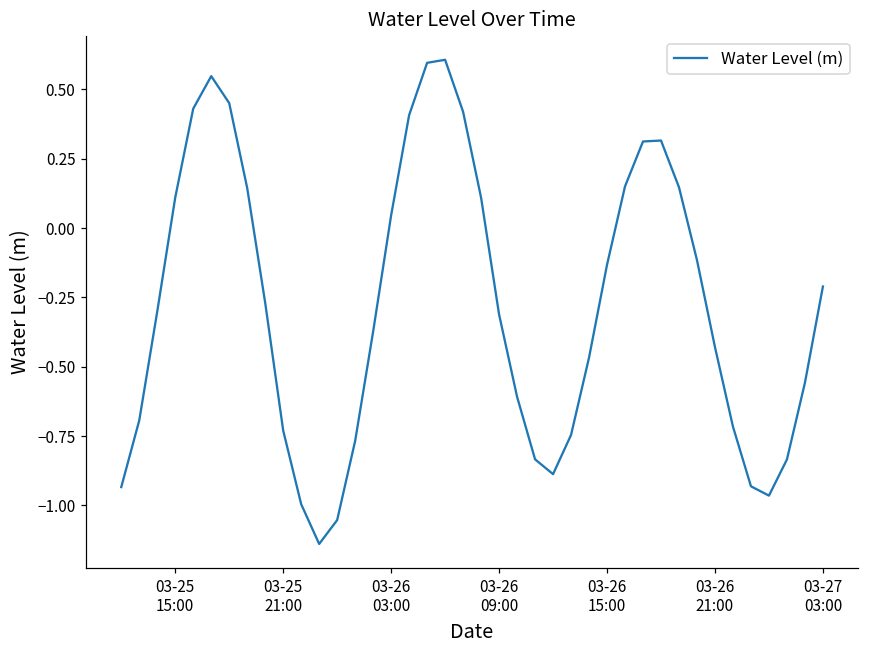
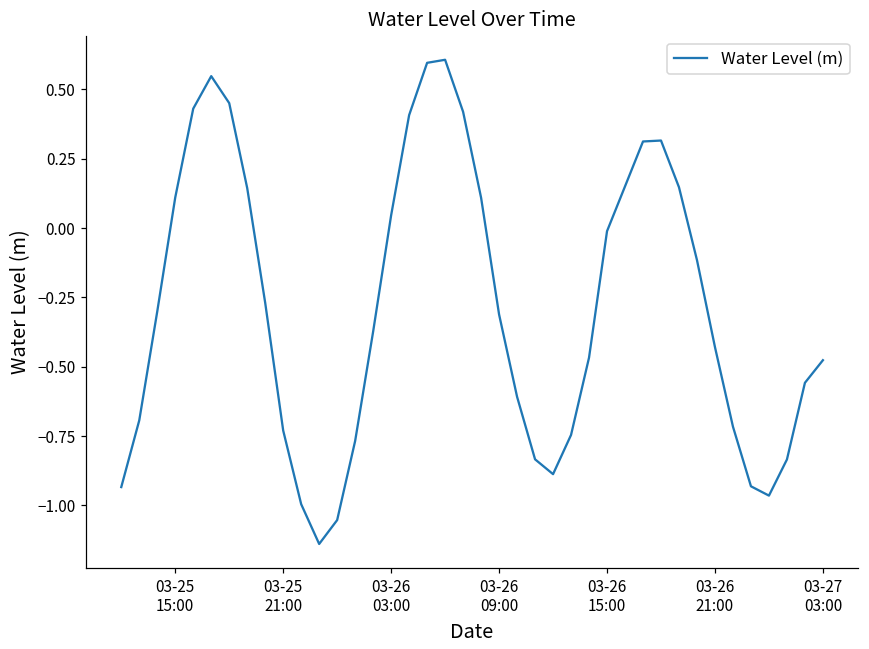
03-26 15:00: -0.13 -> -0.01
03-27 03:00: -0.21 -> -0.48
